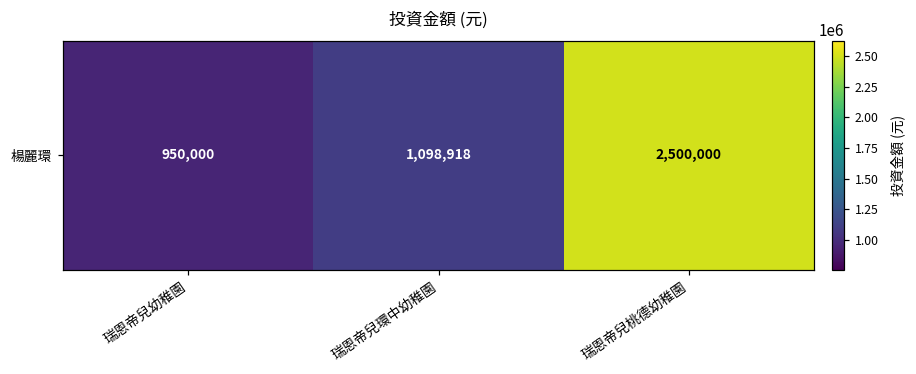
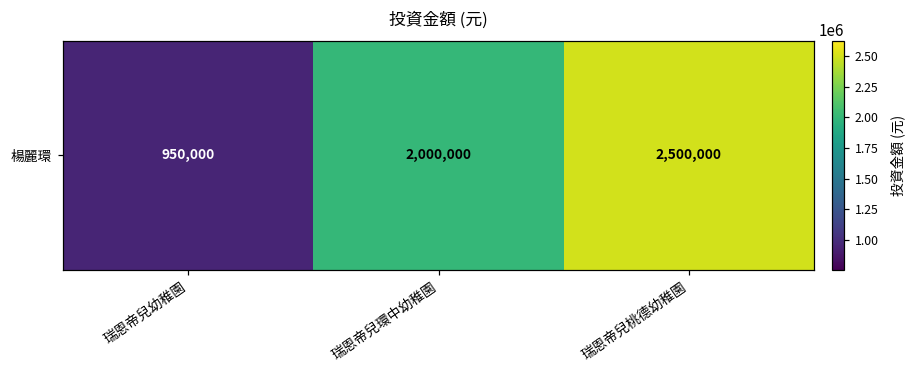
楊麗環, 瑞恩帝兒環中幼稚園: 1,098,918 -> 2,000,000
